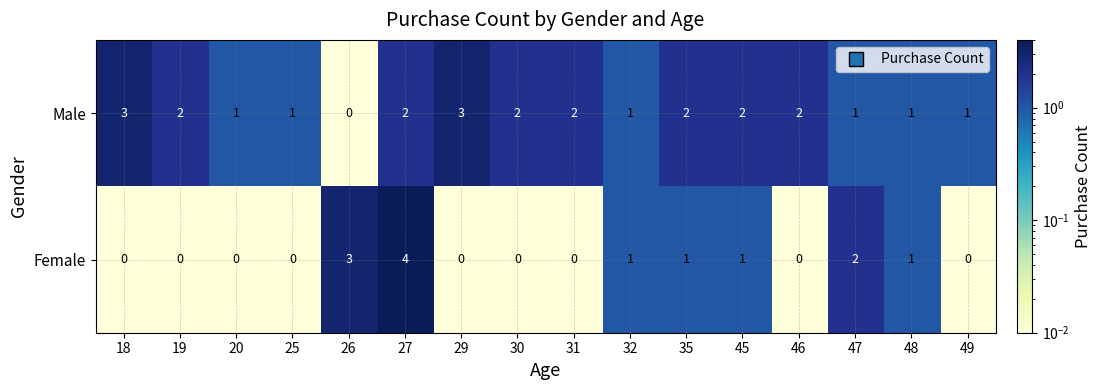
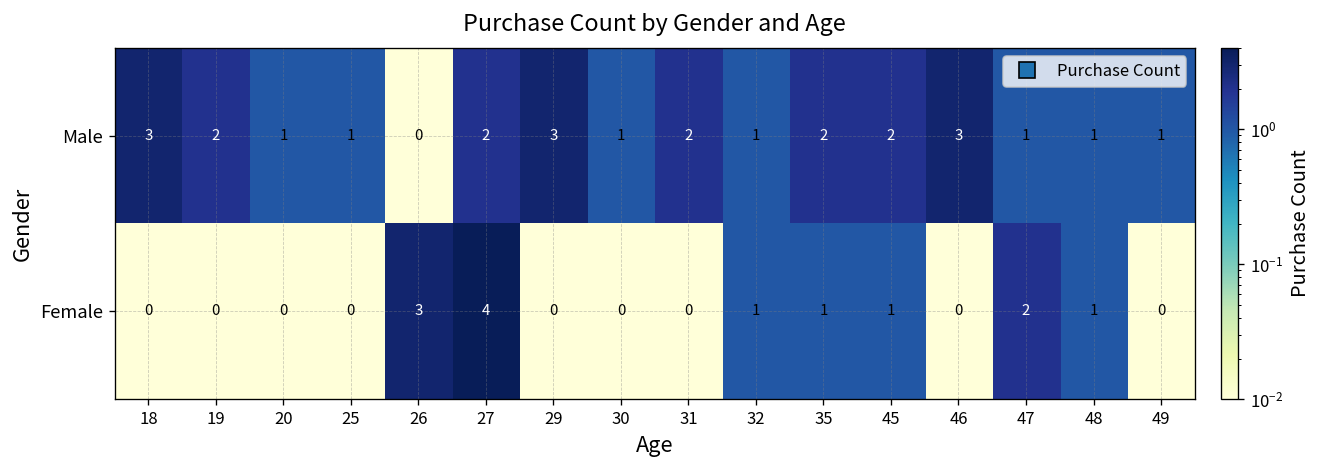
Male, 30: 2 -> 1
Male, 46: 2 -> 3
